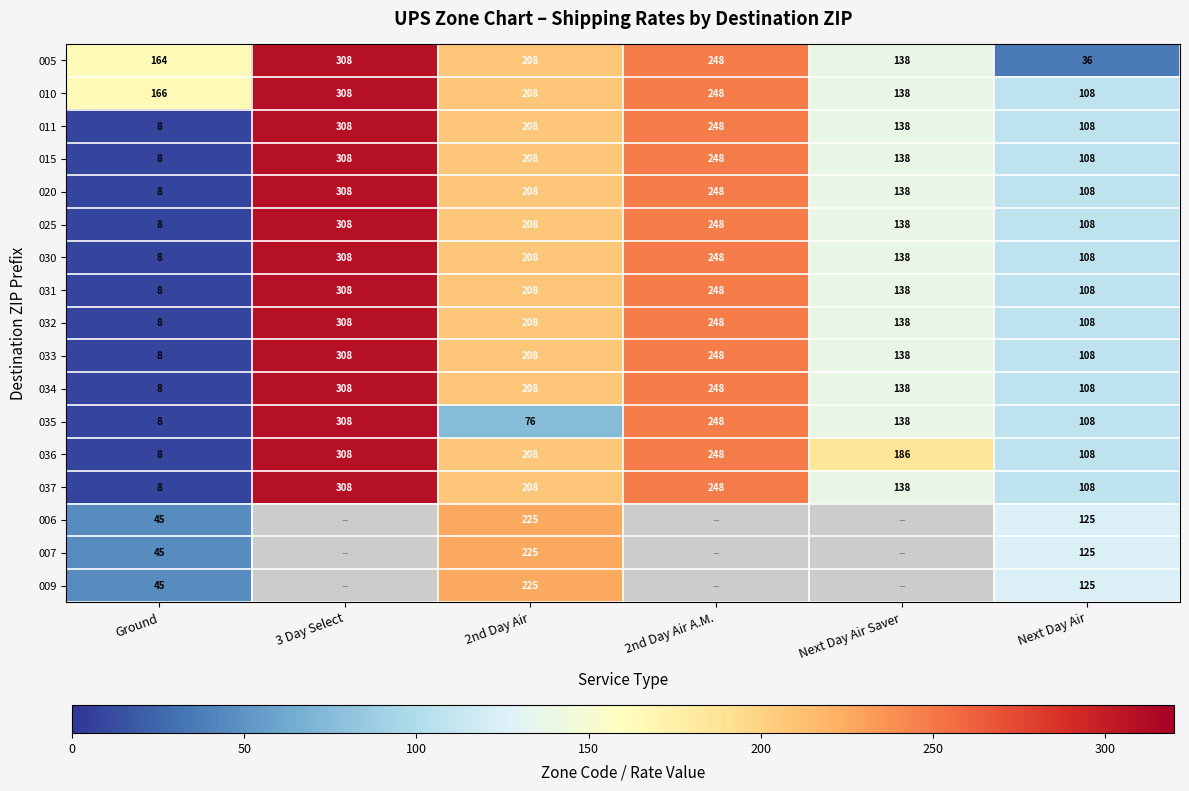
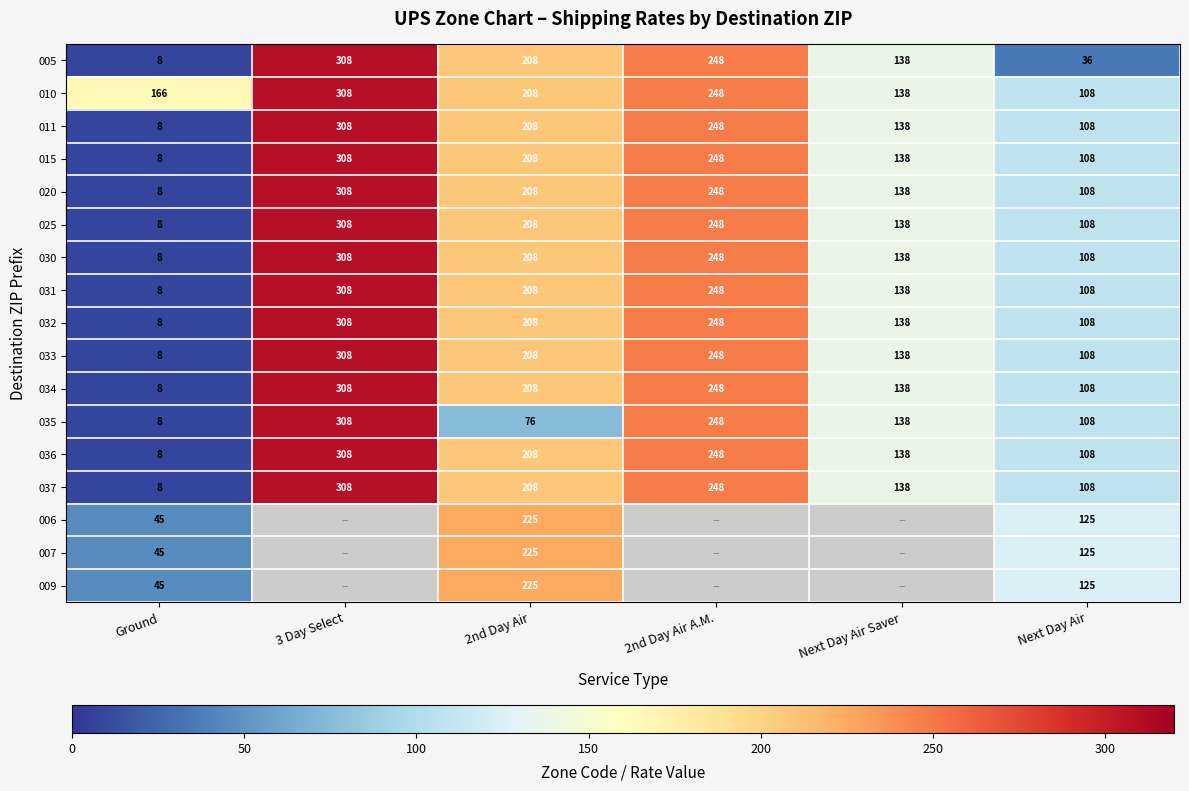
005, Ground: 164 -> 8
036, Next Day Air Saver: 186 -> 138
